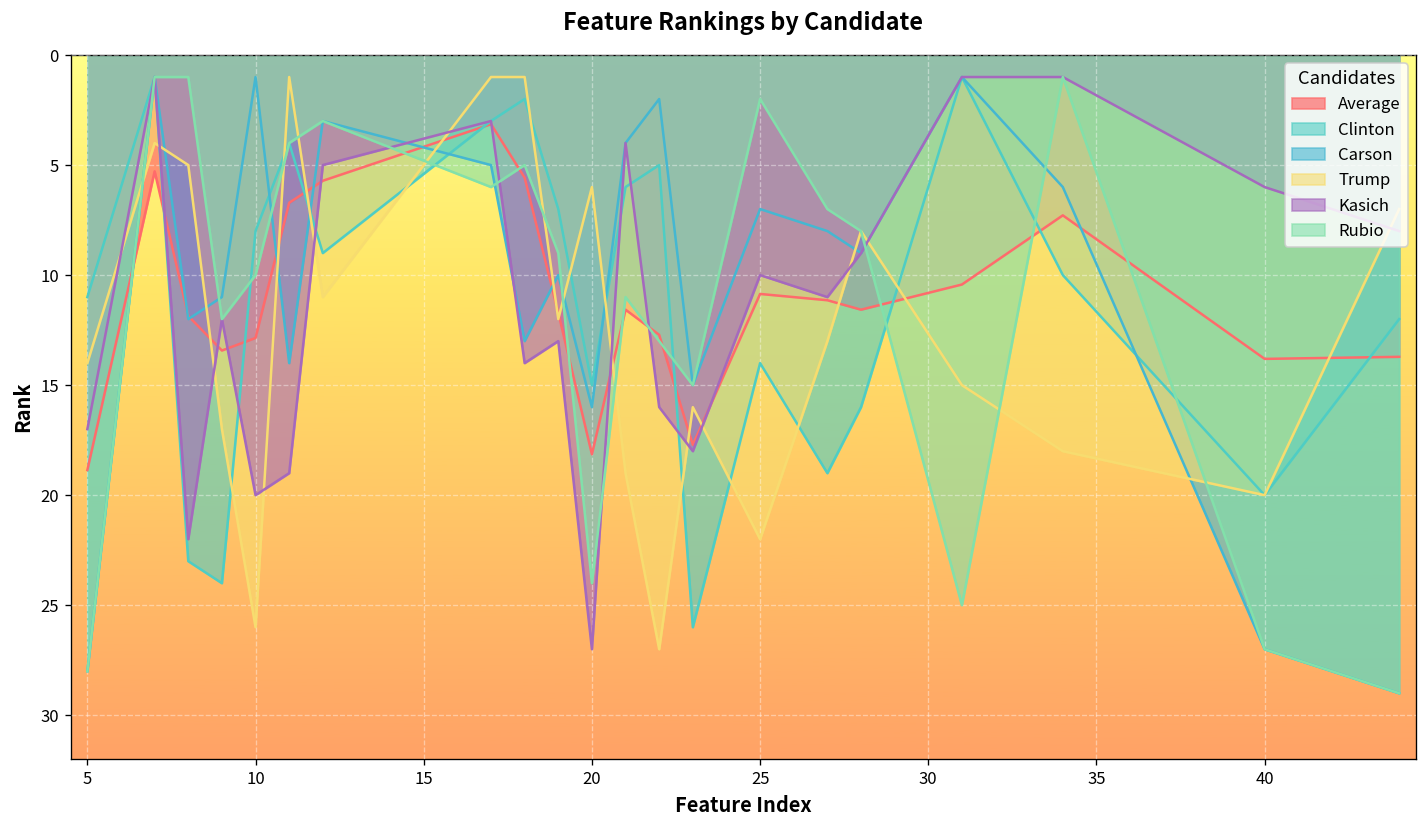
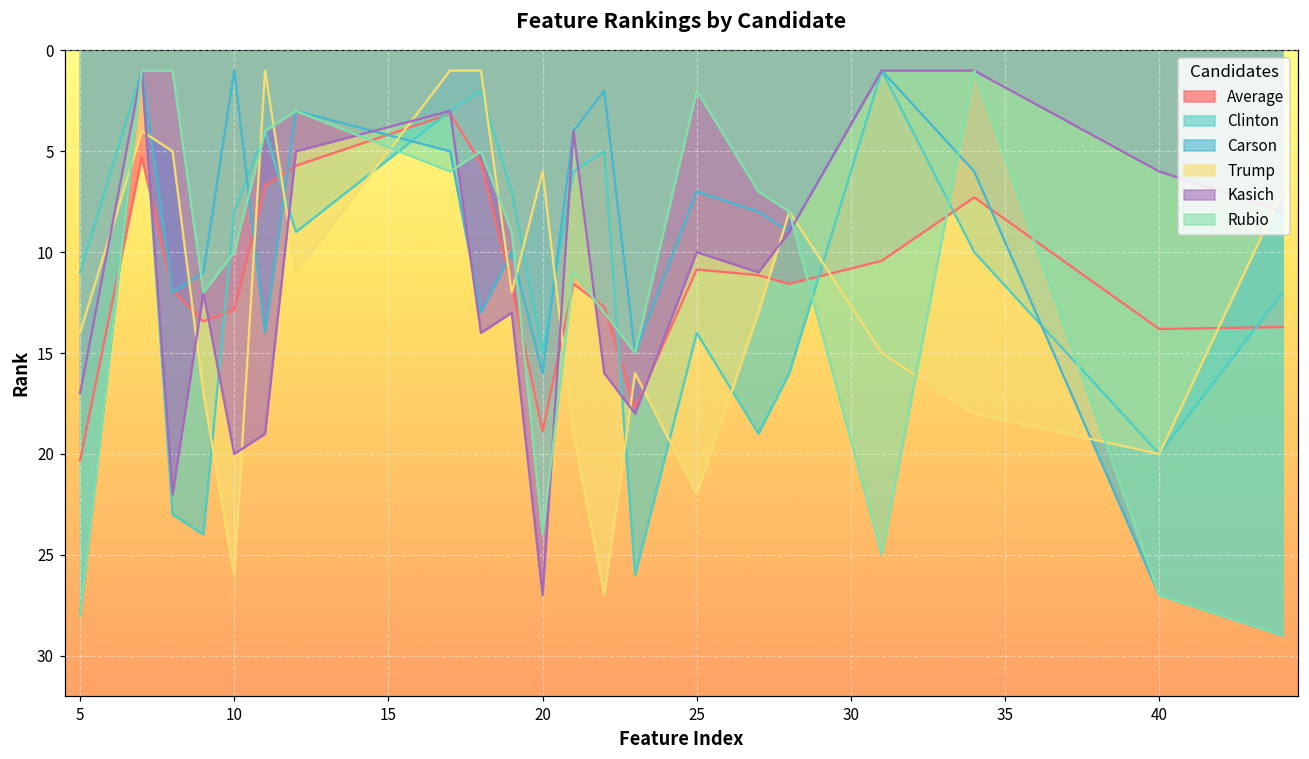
Average, 5: 18.9 -> 20.3
Average, 20: 18.1 -> 18.9
